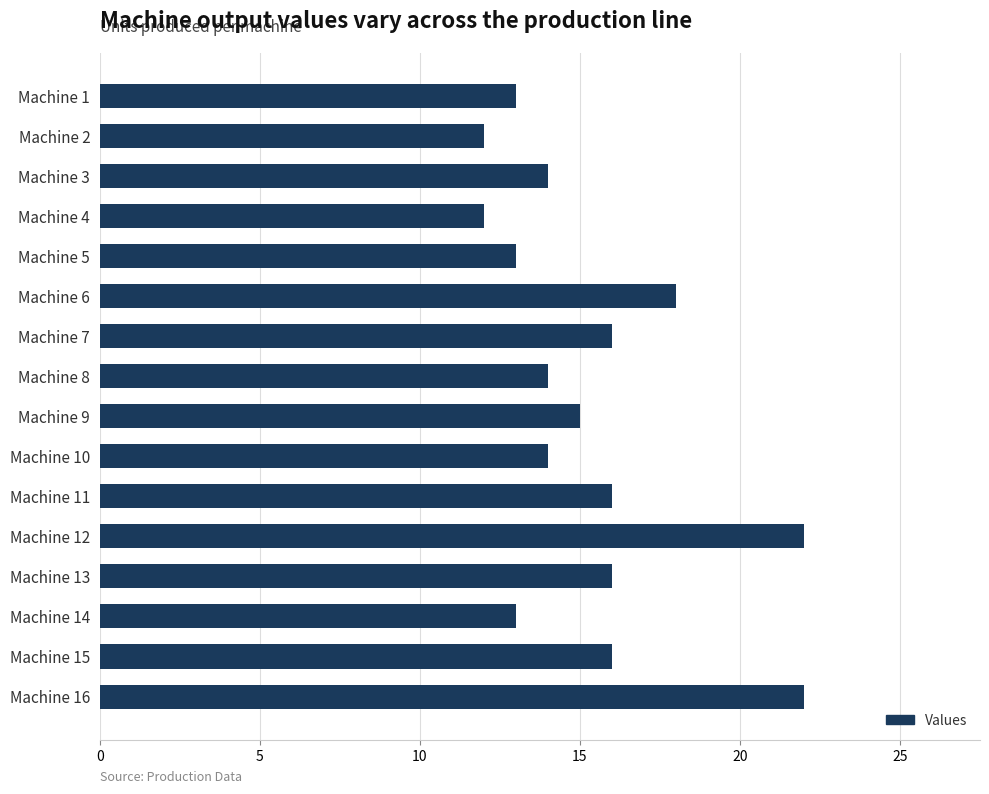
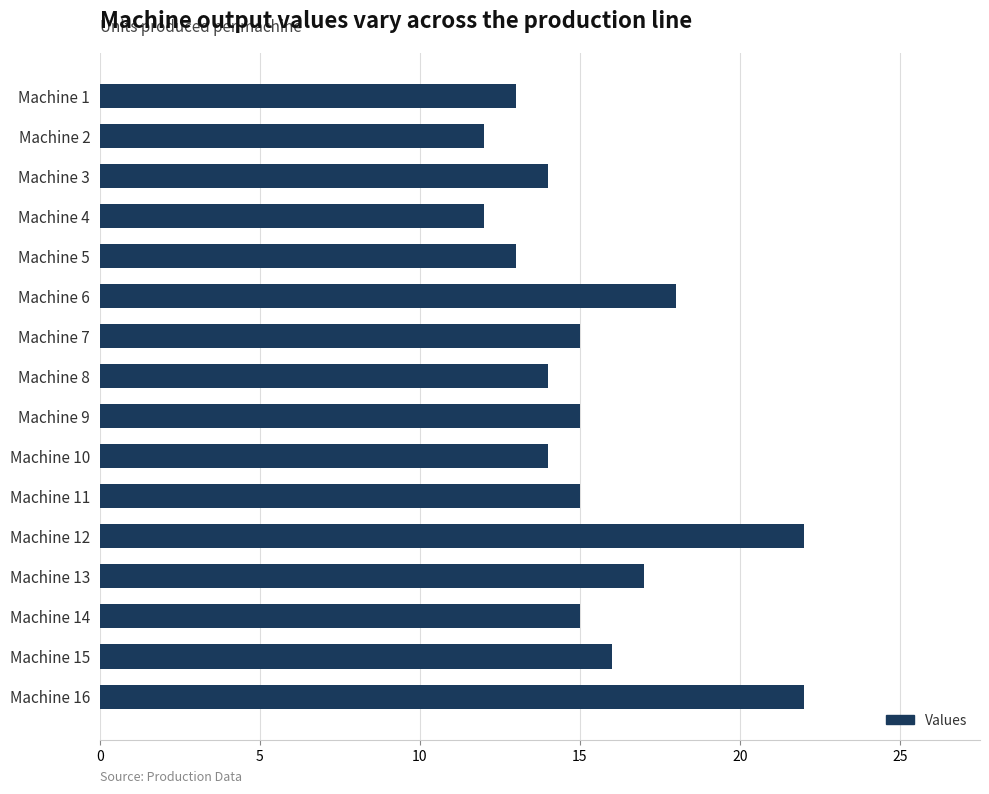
Machine 7: 16 -> 15
Machine 11: 16 -> 15
Machine 13: 16 -> 17
Machine 14: 13 -> 15
